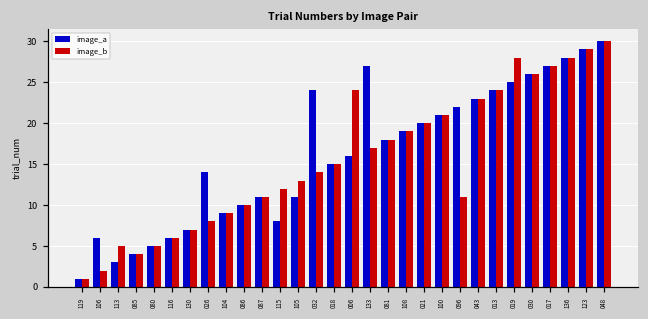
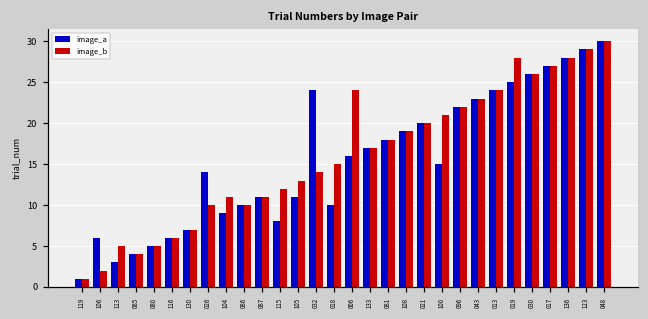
image_b, 026: 8 -> 10
image_b, 104: 9 -> 11
image_a, 018: 15 -> 10
image_a, 133: 27 -> 17
image_a, 100: 21 -> 15
image_b, 096: 11 -> 22
